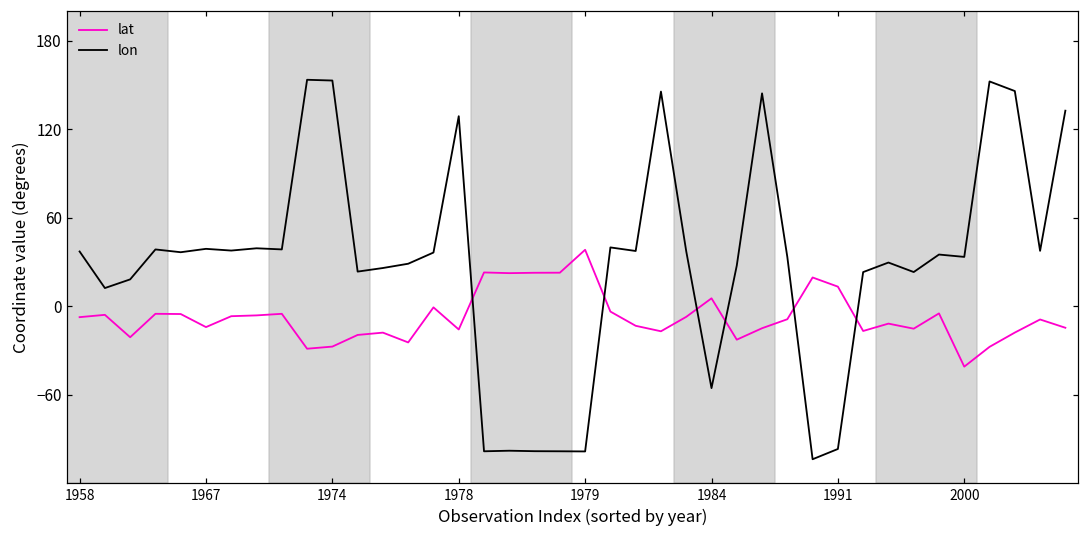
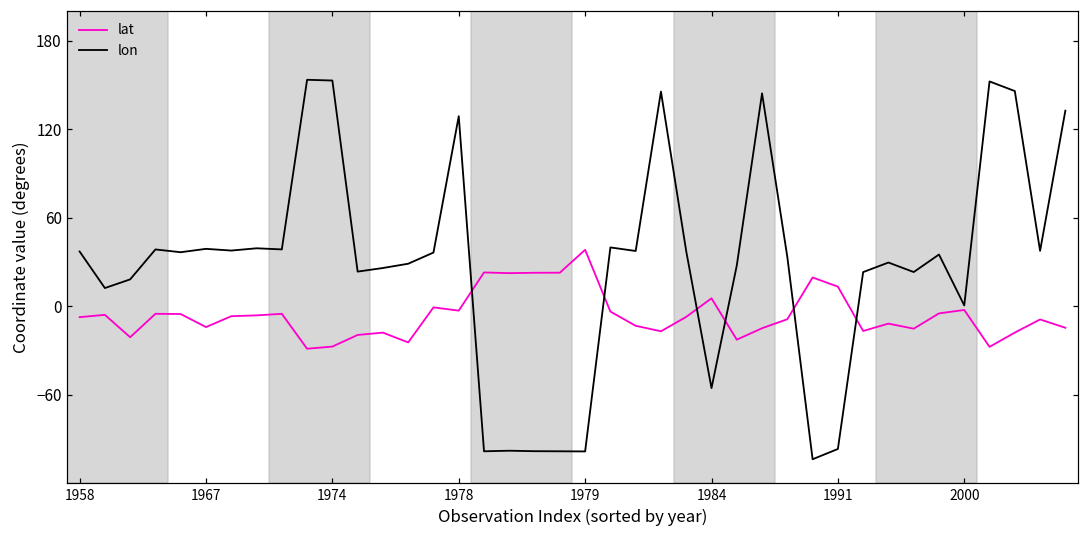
lat, 1978: -16 -> -3
lat, 2000: -41 -> -3
lon, 2000: 33 -> 1
